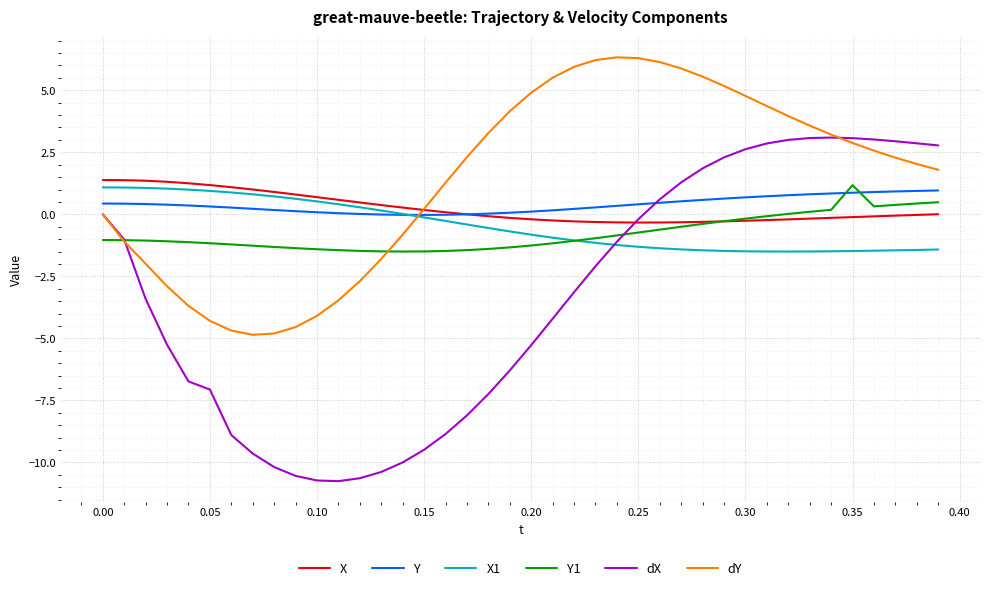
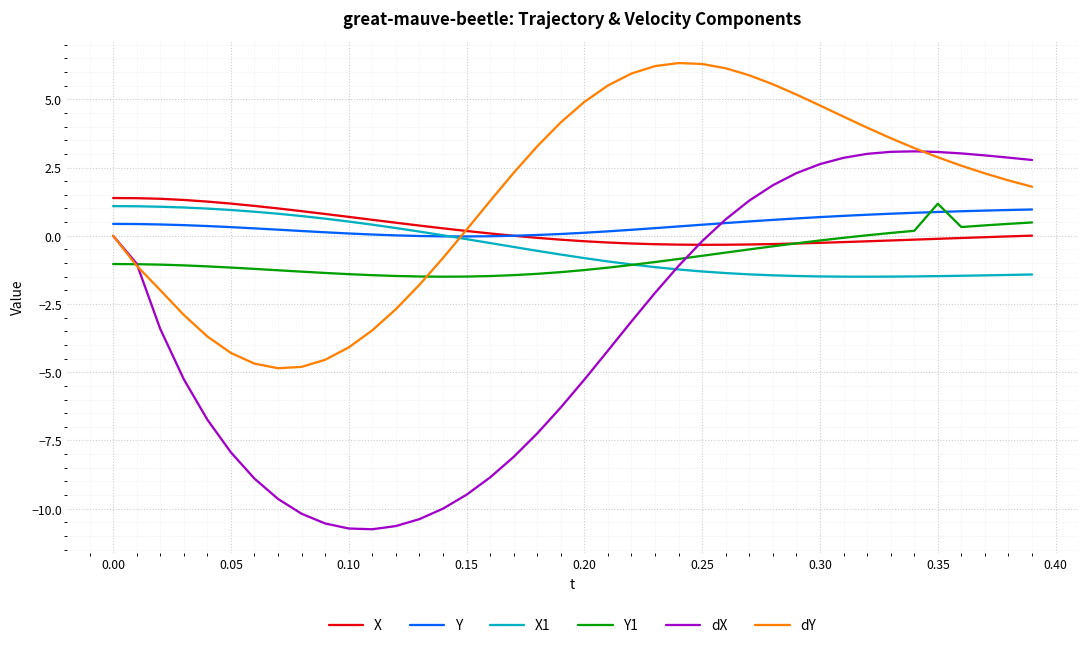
dX, 0.05: -7.1 -> -7.9
